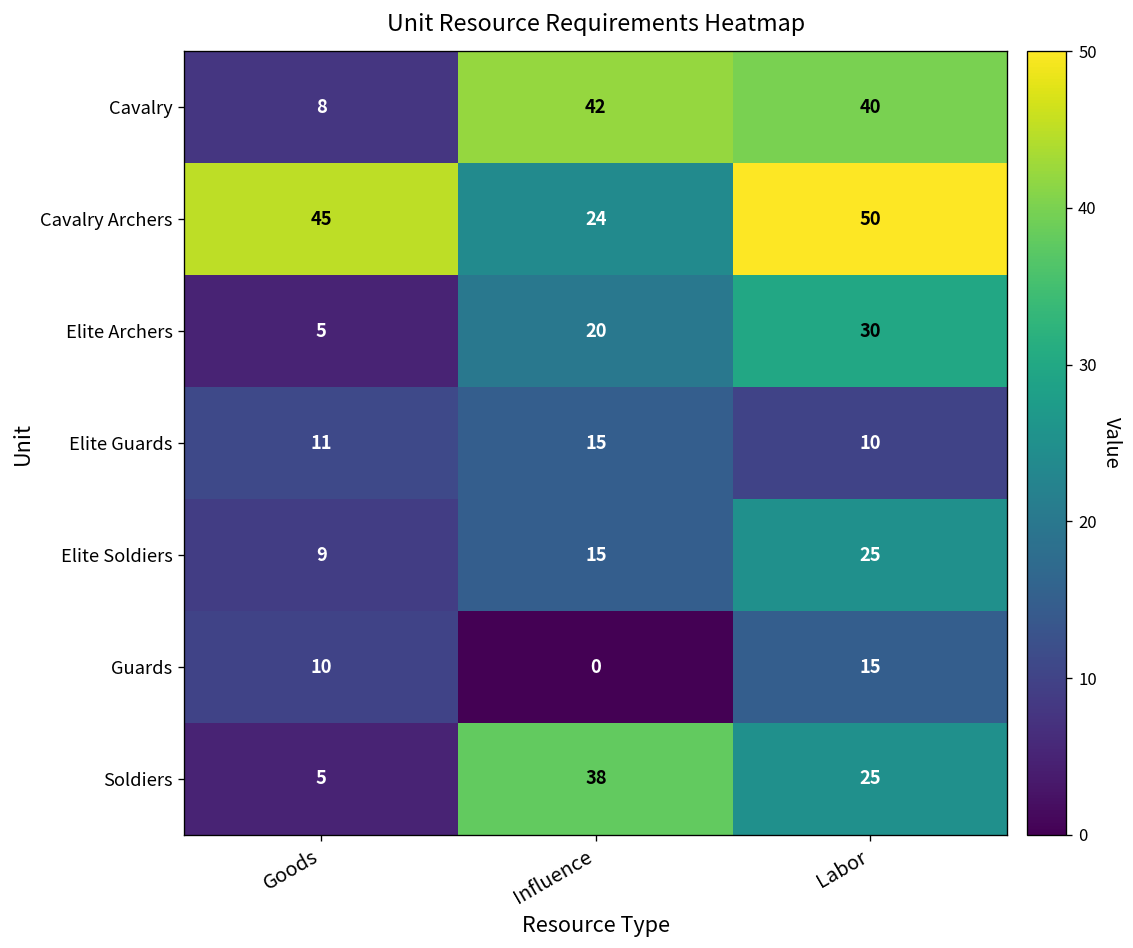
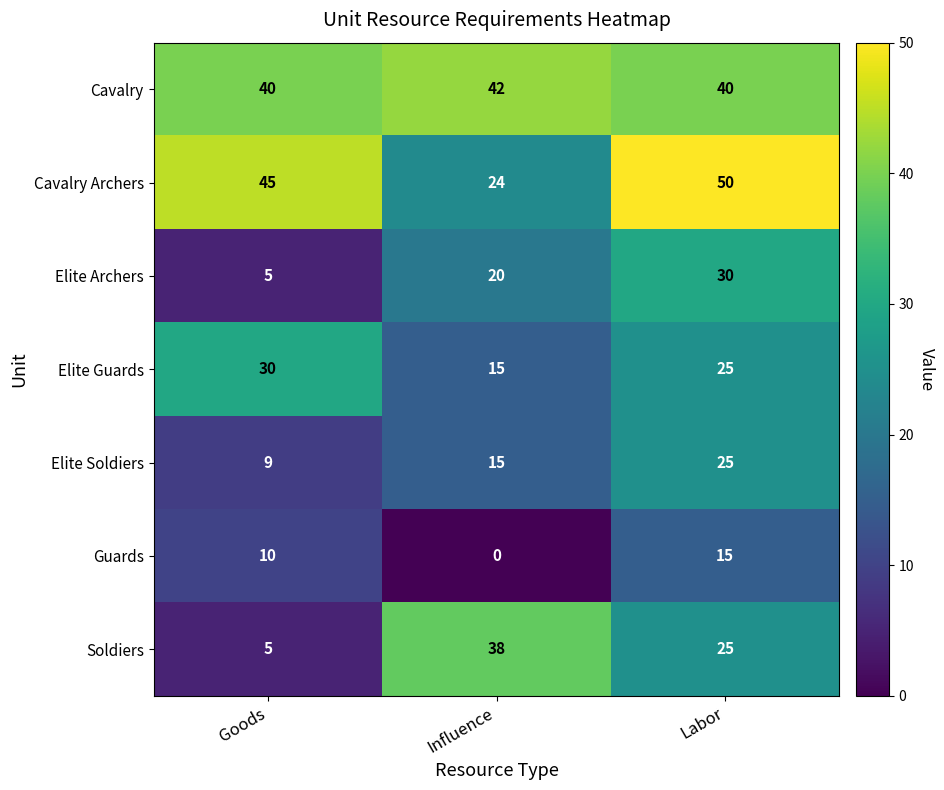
Cavalry, Goods: 8 -> 40
Elite Guards, Goods: 11 -> 30
Elite Guards, Labor: 10 -> 25
